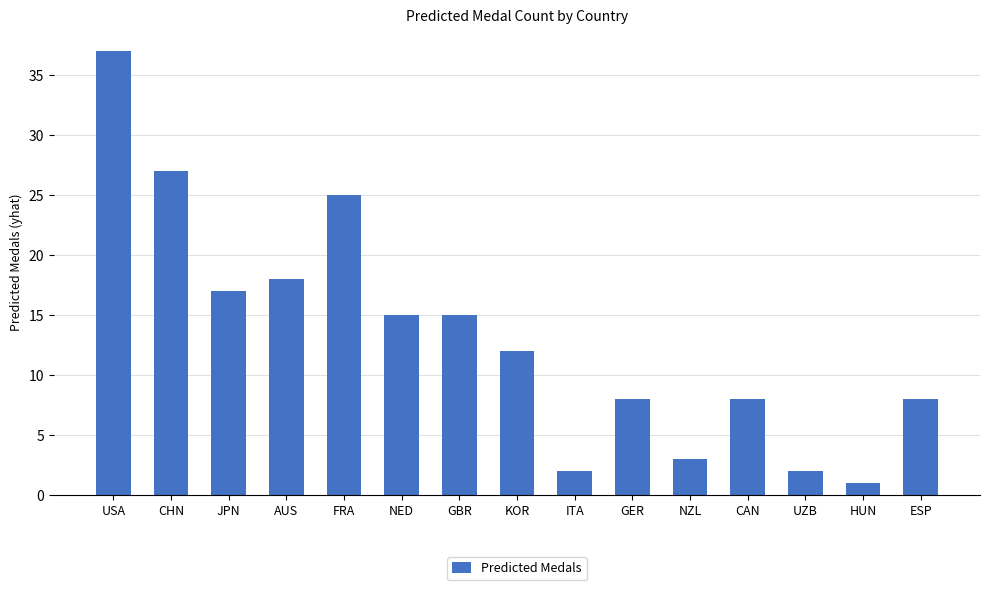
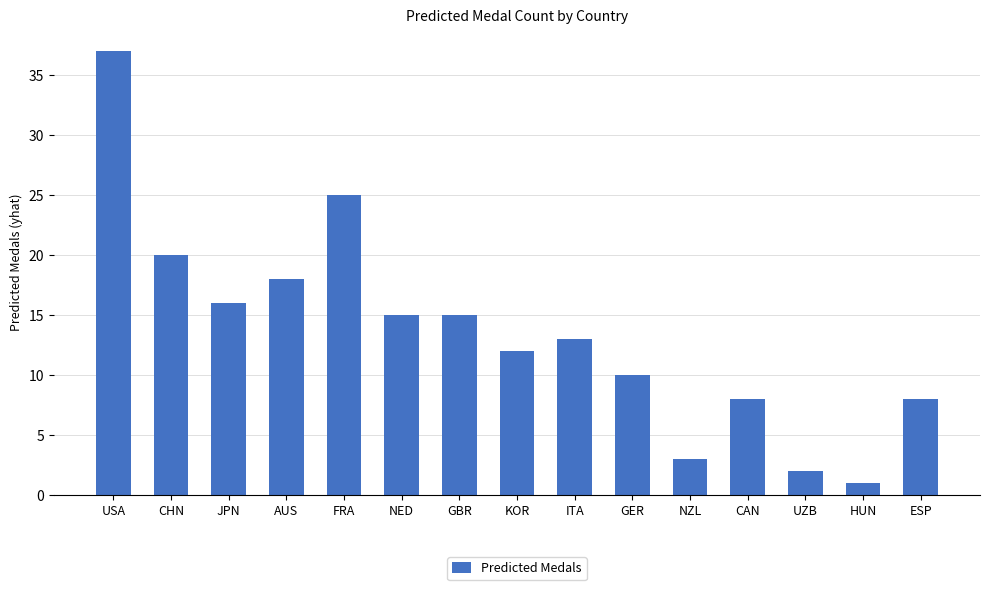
CHN: 27 -> 20
JPN: 17 -> 16
ITA: 2 -> 13
GER: 8 -> 10
